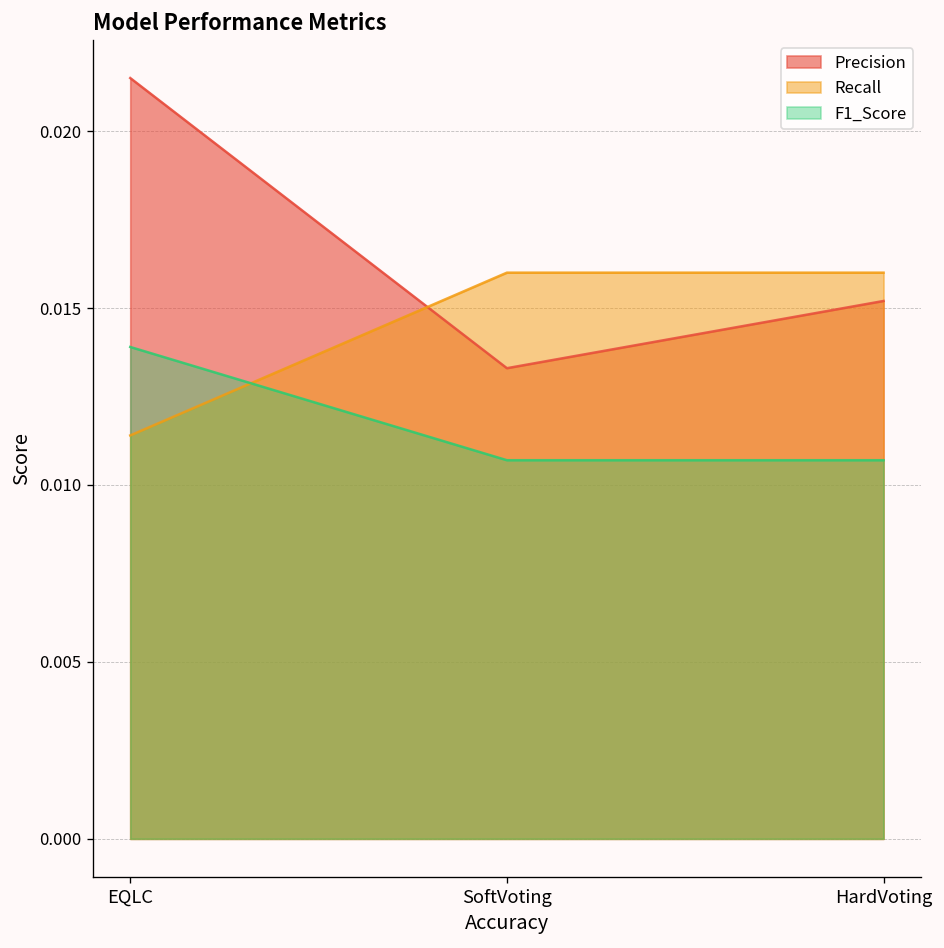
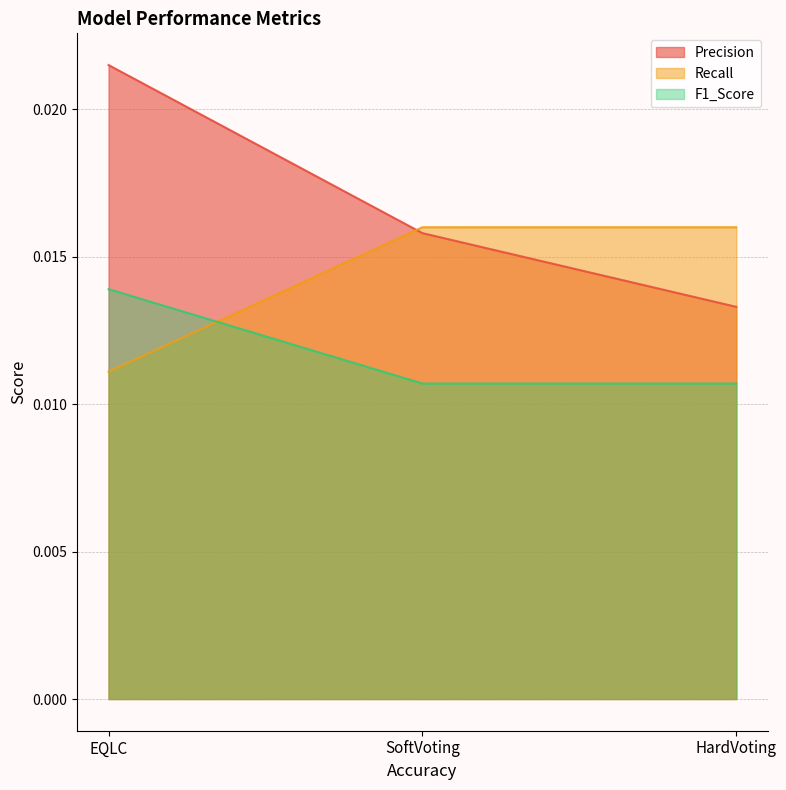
Recall, EQLC: 0.0114 -> 0.0111
Precision, SoftVoting: 0.0133 -> 0.0158
Precision, HardVoting: 0.0152 -> 0.0133
